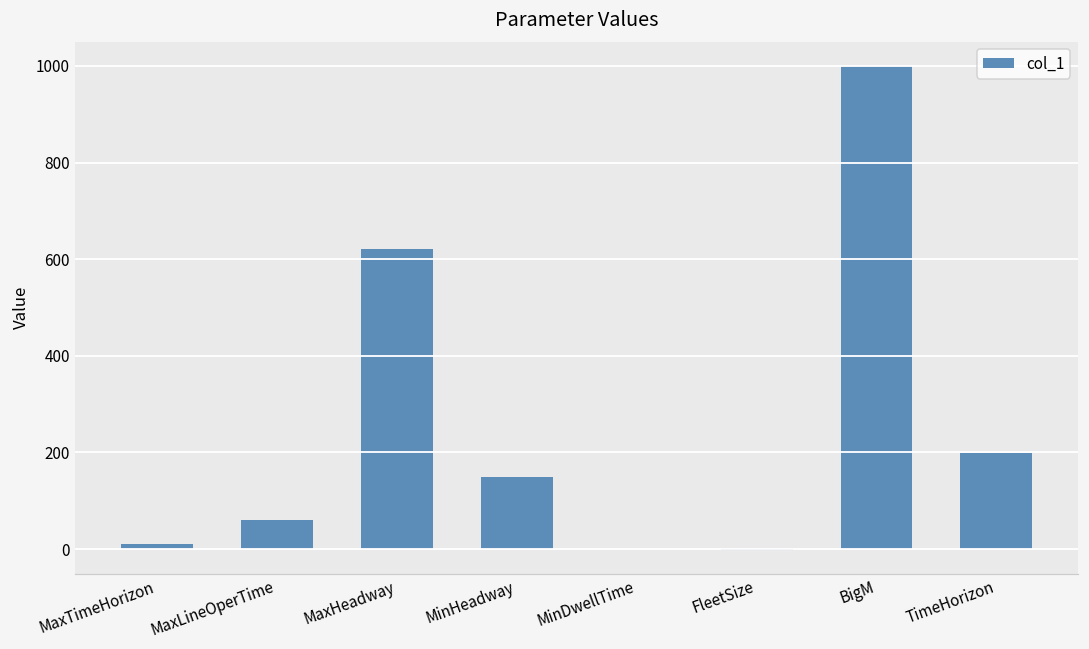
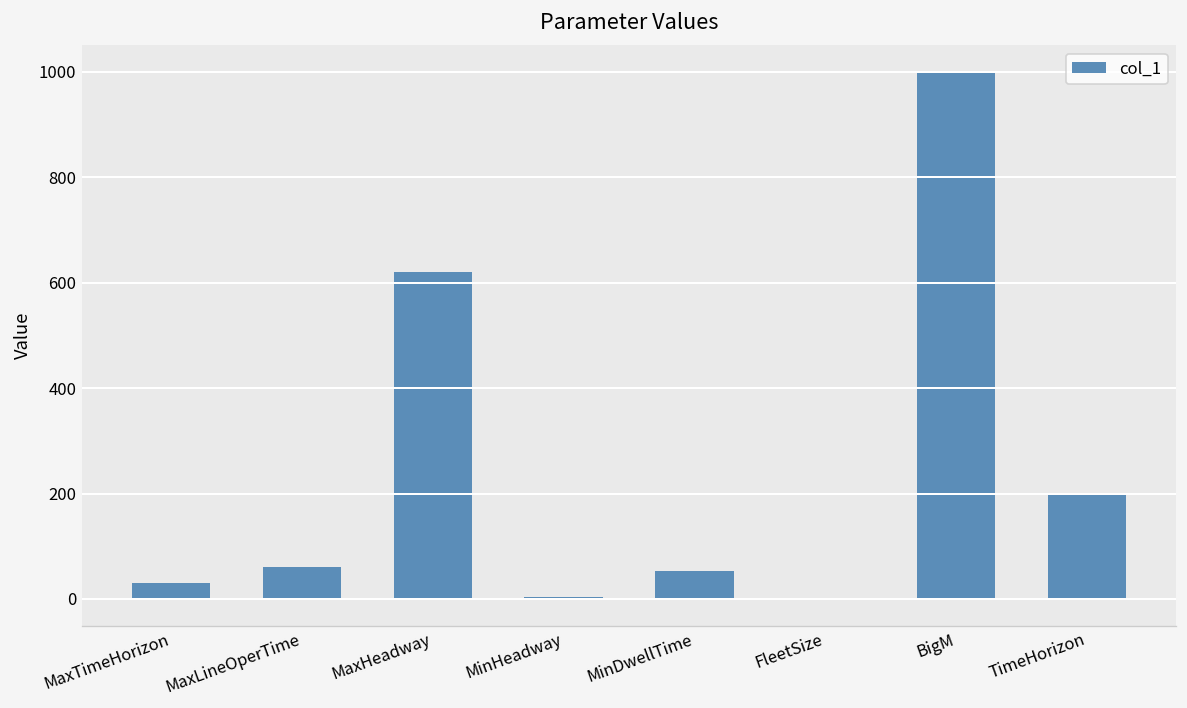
MaxTimeHorizon: 10 -> 30
MinHeadway: 150 -> 0
MinDwellTime: 0 -> 50
